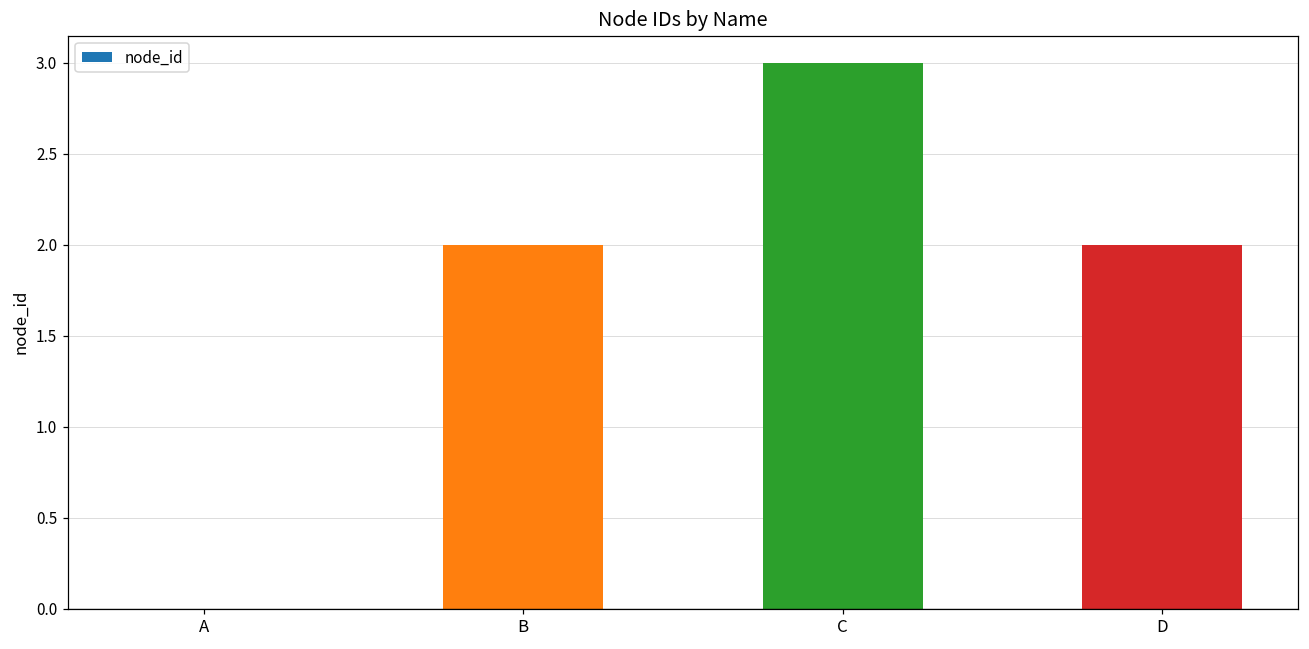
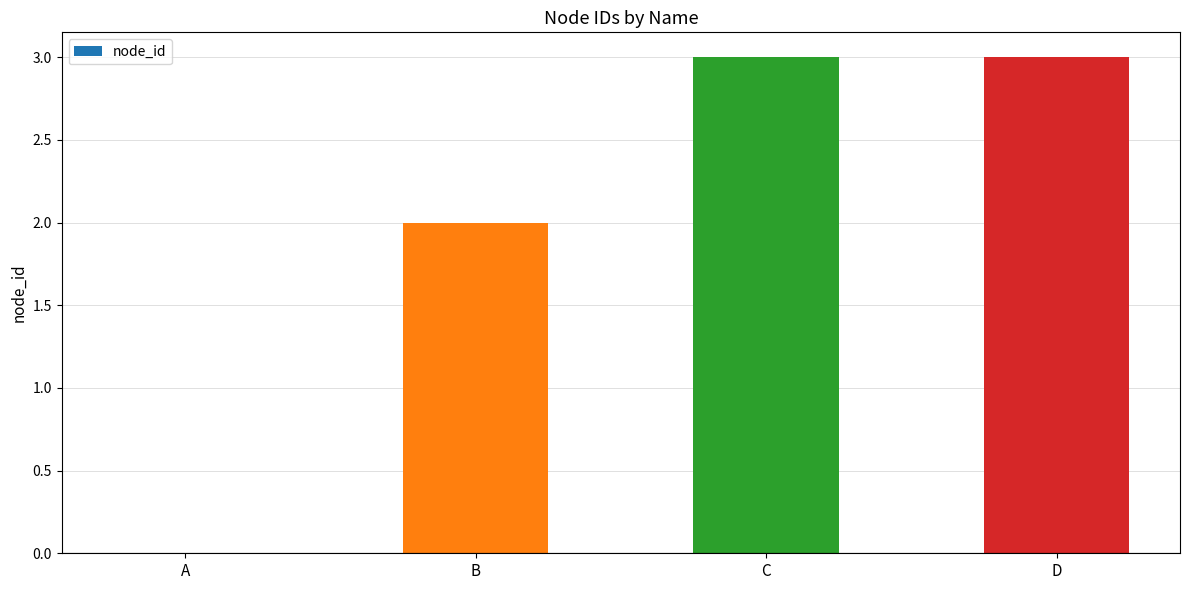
D: 2 -> 3
